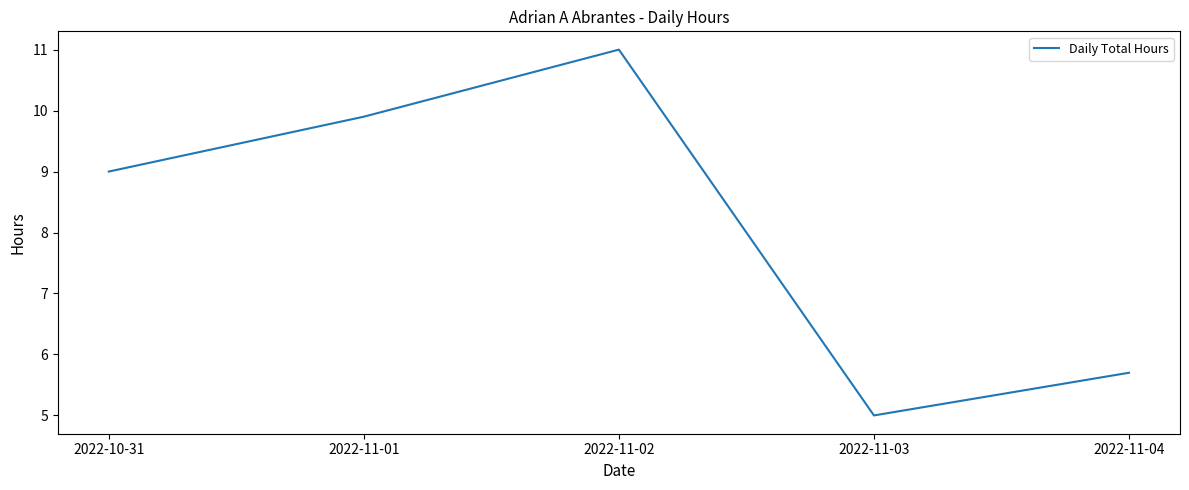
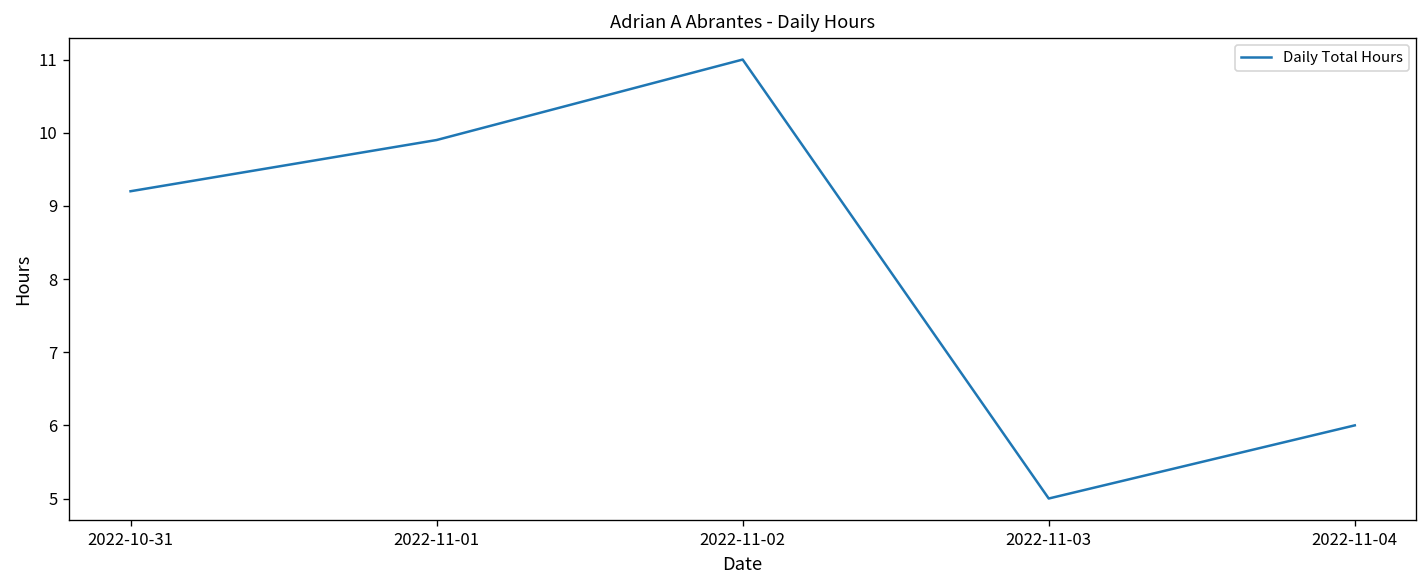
2022-10-31: 9.0 -> 9.2
2022-11-04: 5.7 -> 6.0
